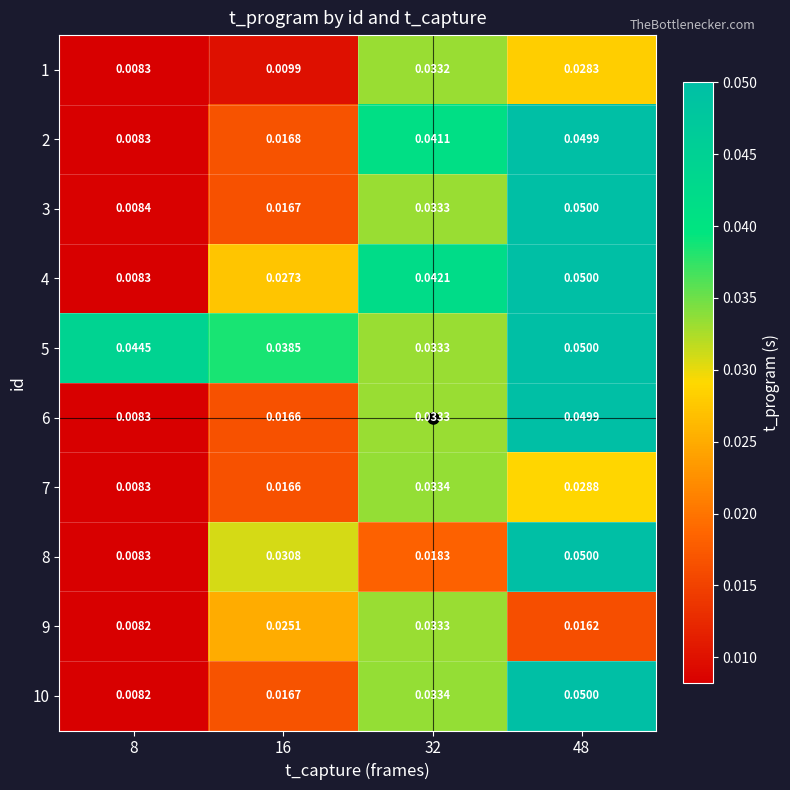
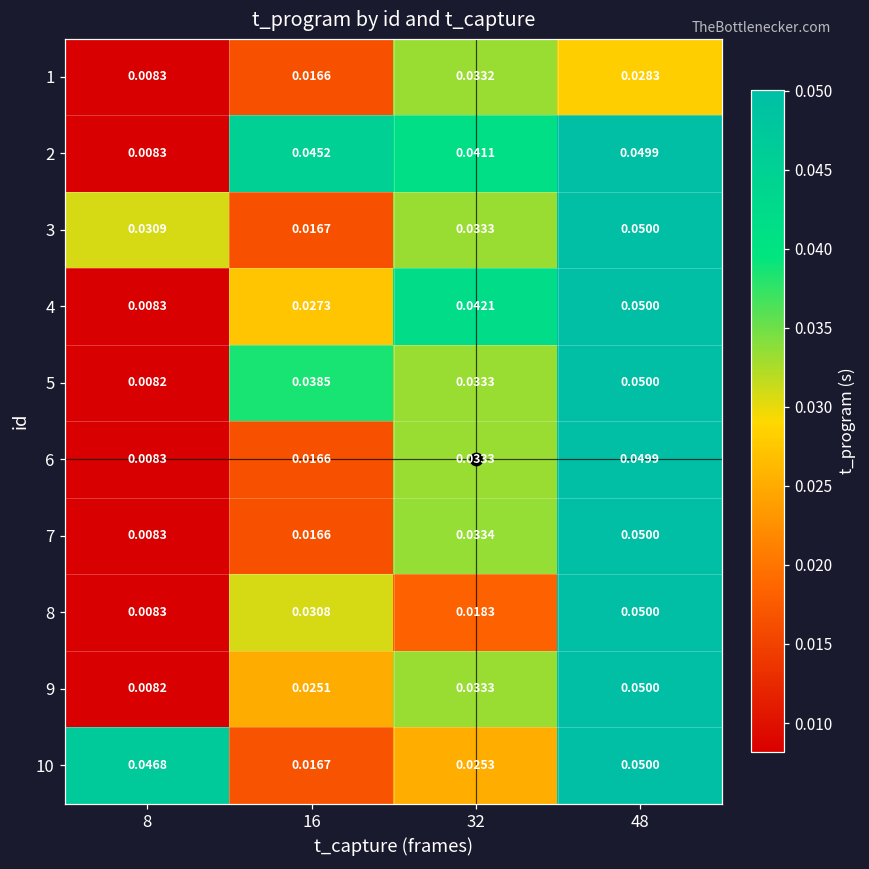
1, 16: 0.0099 -> 0.0166
2, 16: 0.0168 -> 0.0452
3, 8: 0.0084 -> 0.0309
5, 8: 0.0445 -> 0.0082
7, 48: 0.0288 -> 0.0500
9, 48: 0.0162 -> 0.0500
10, 8: 0.0082 -> 0.0468
10, 32: 0.0334 -> 0.0253
